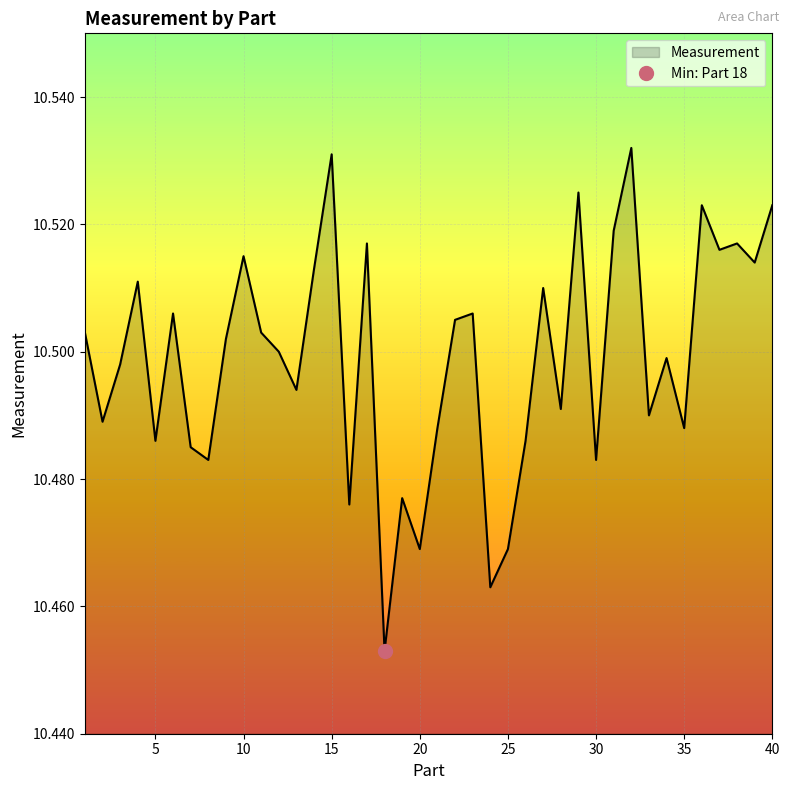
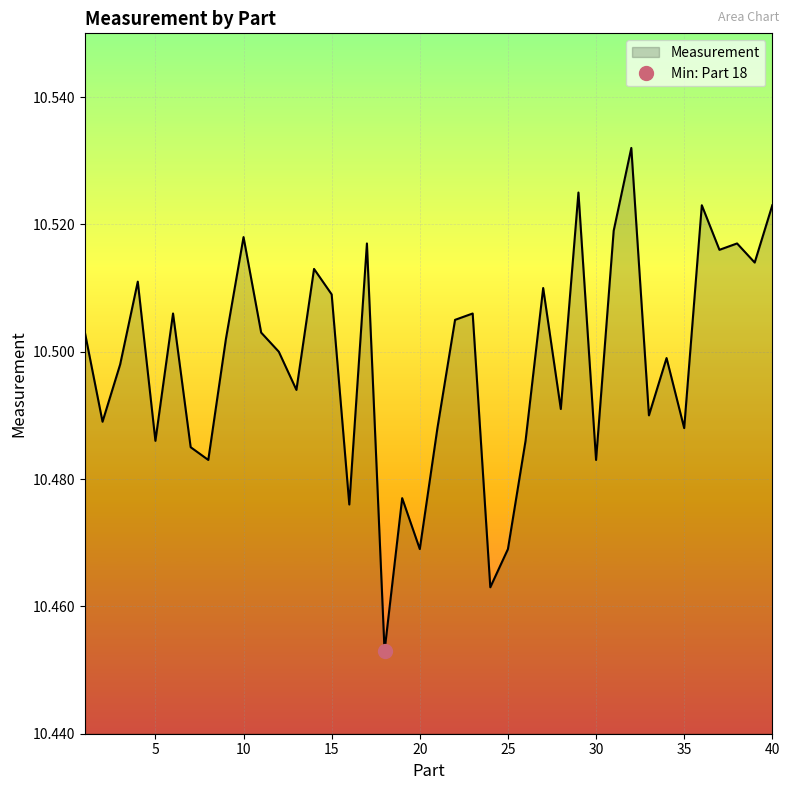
Measurement, 10: 10.515 -> 10.518
Measurement, 15: 10.531 -> 10.509
